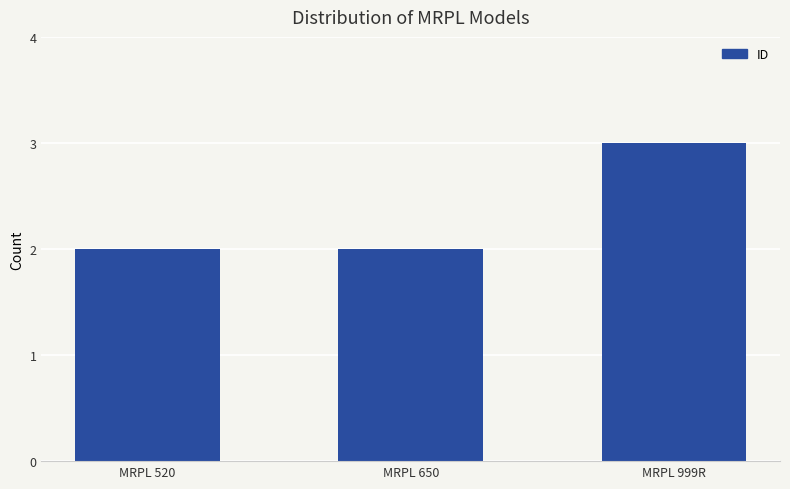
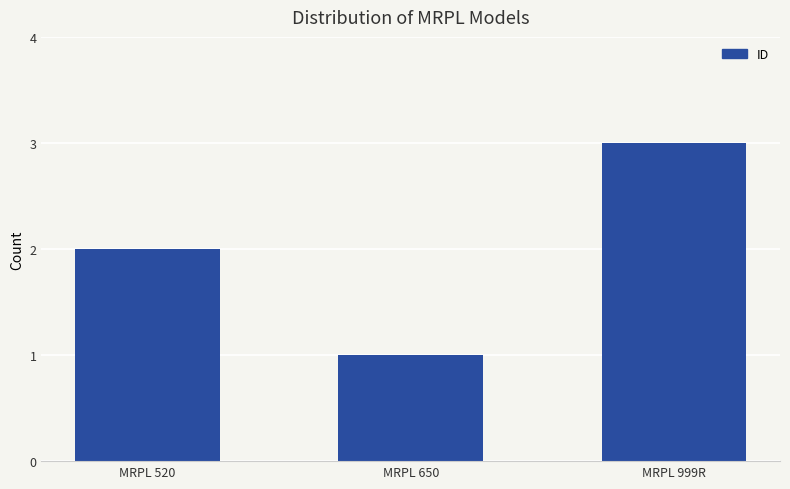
MRPL 650: 2 -> 1
